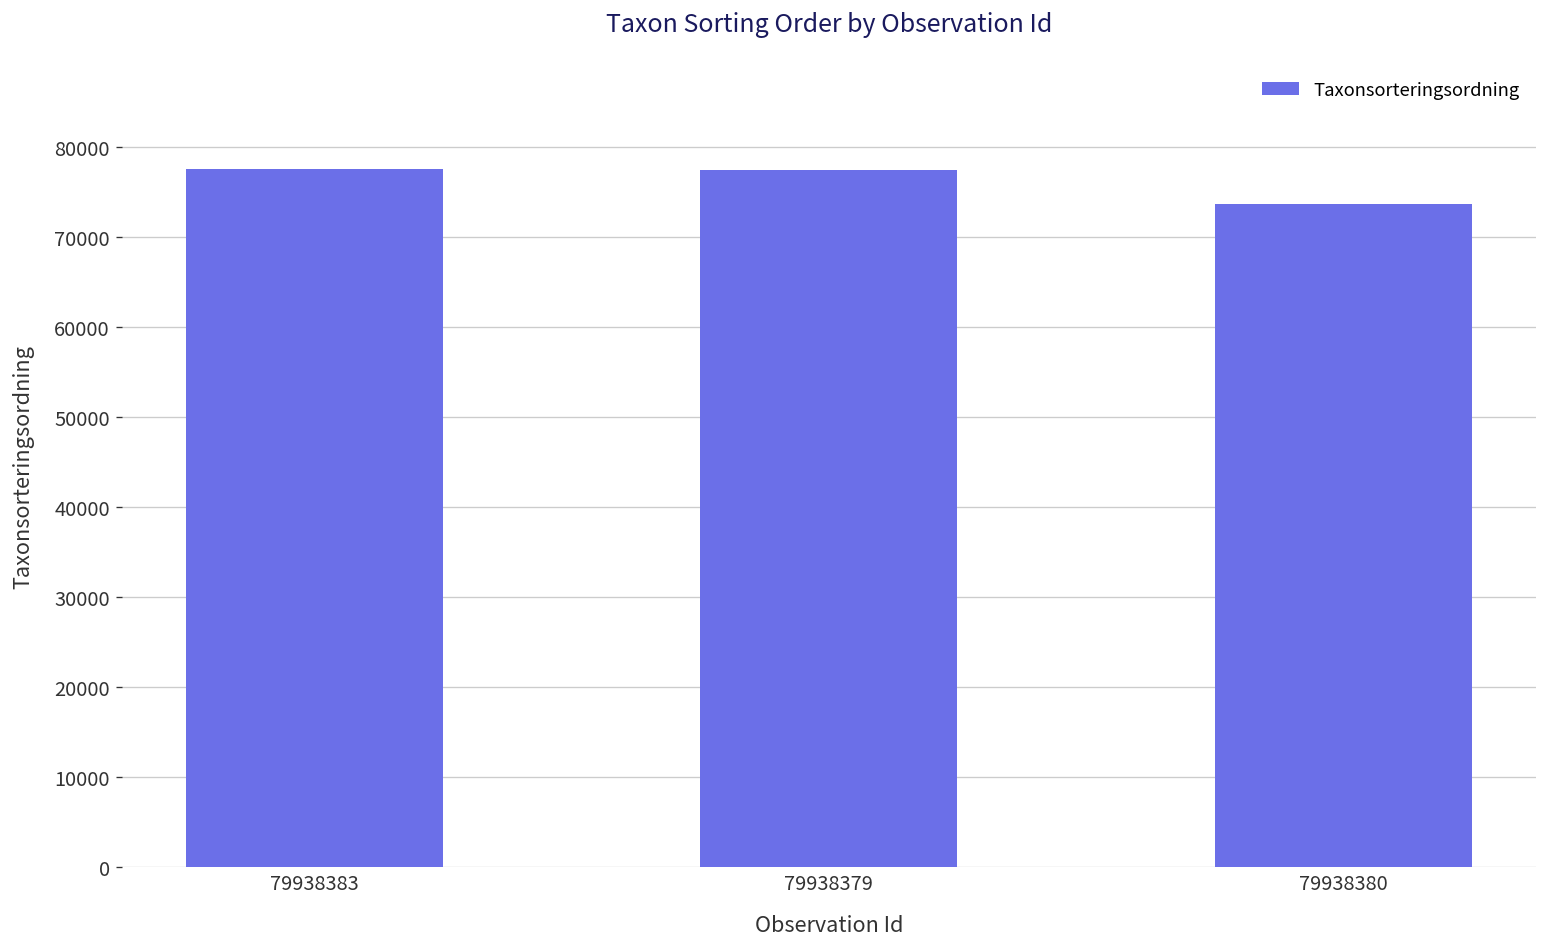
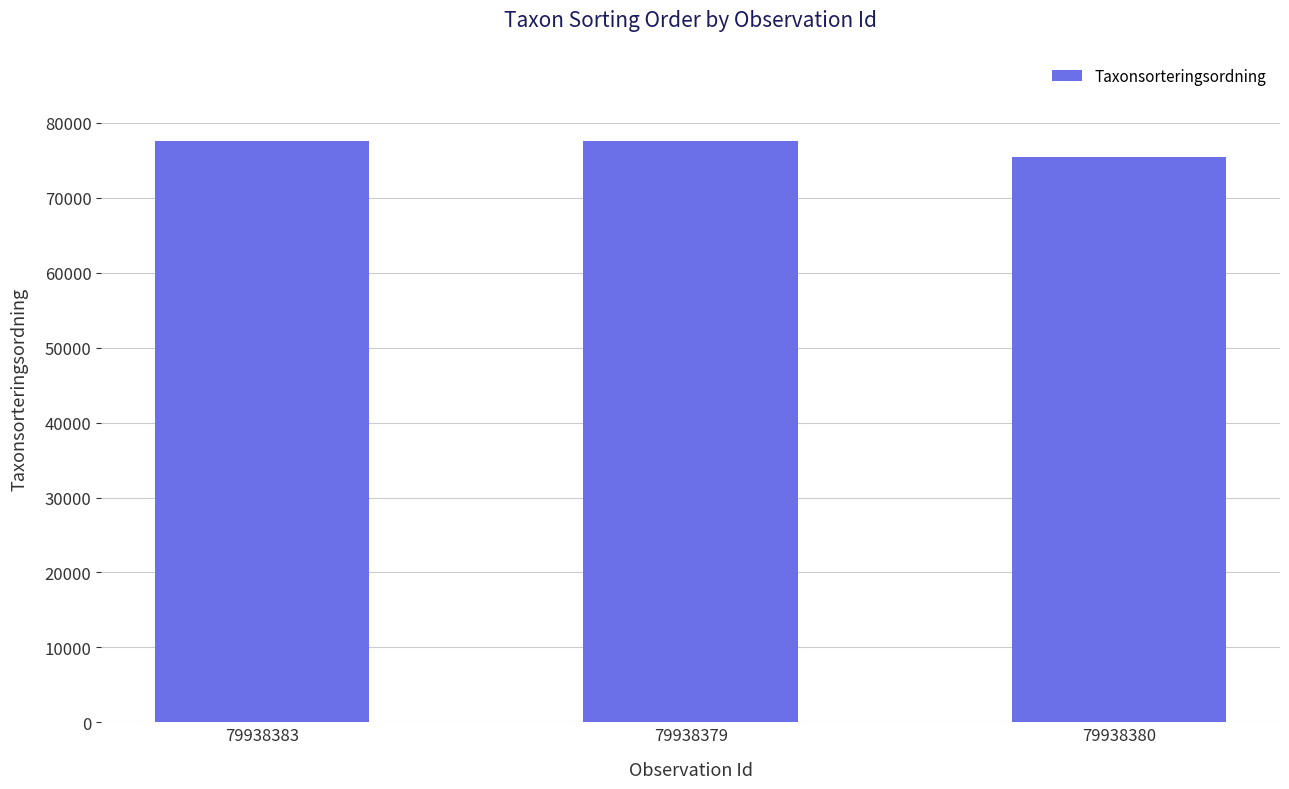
79938380: 74000 -> 75000
